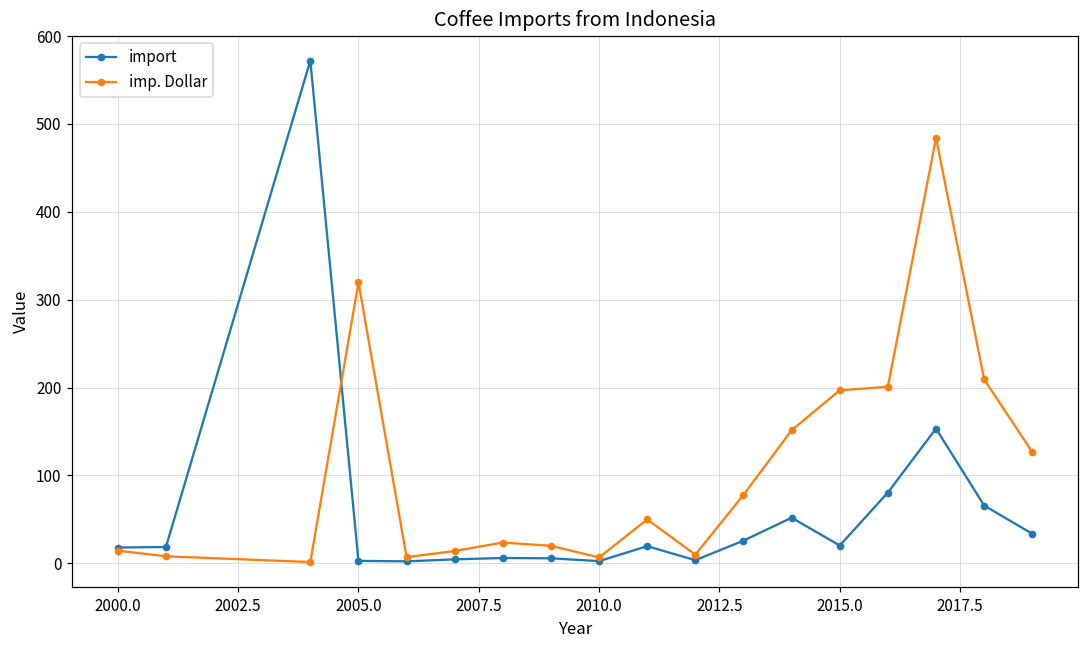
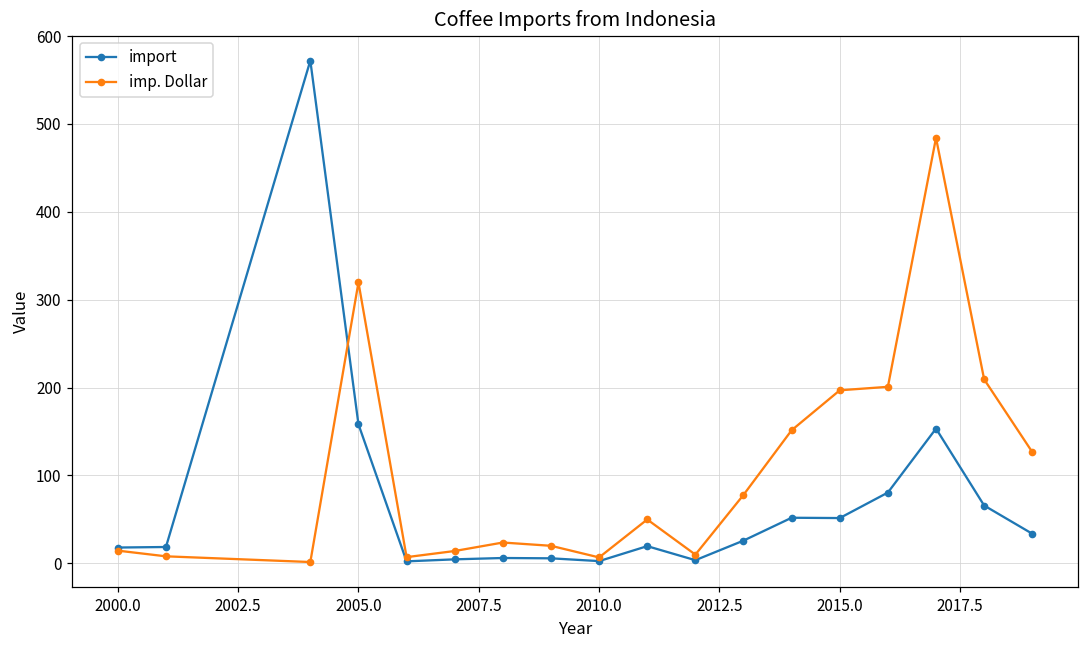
import, 2005.0: 0 -> 160
import, 2015.0: 20 -> 50
